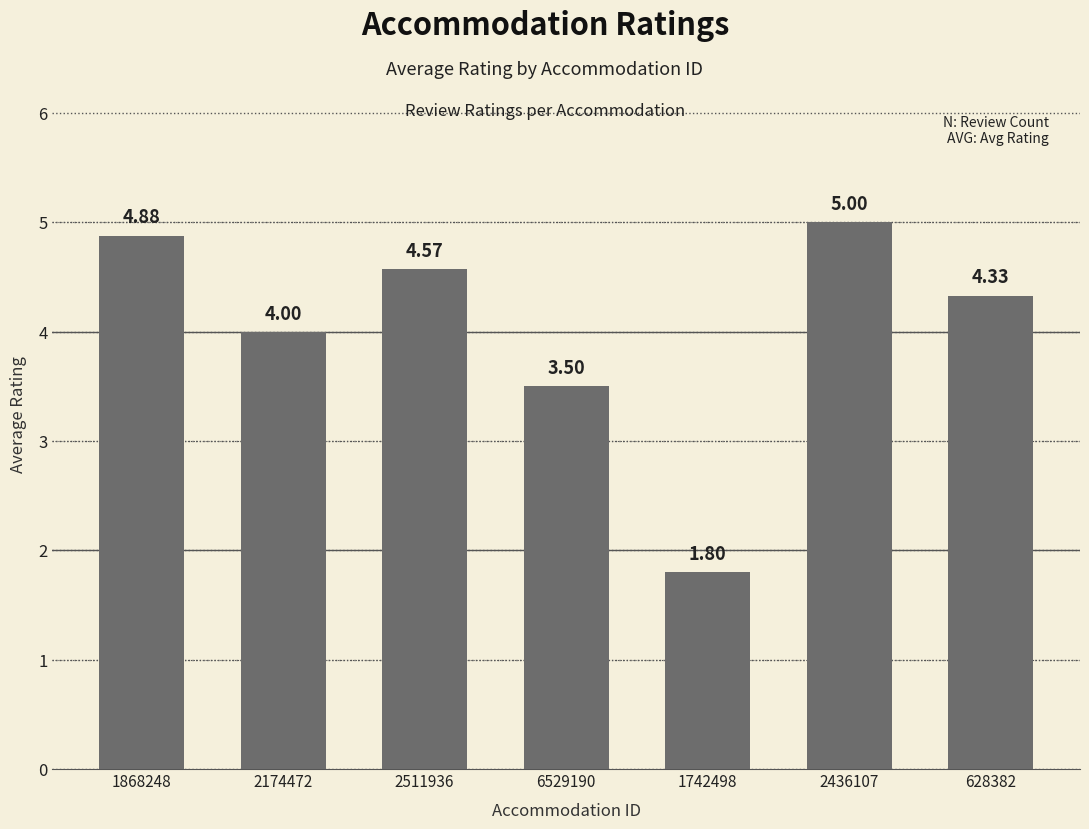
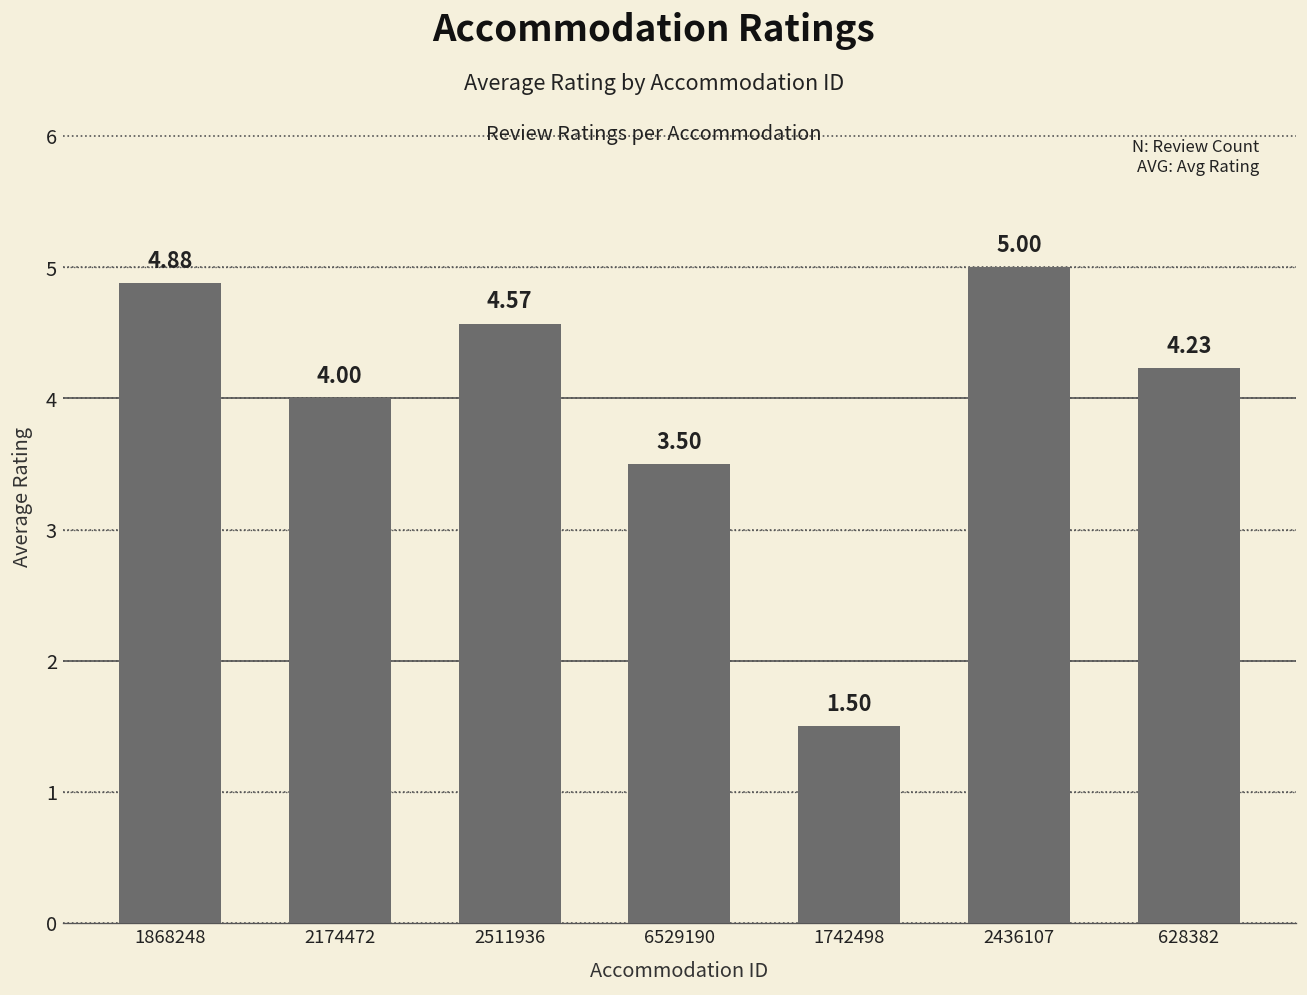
1742498: 1.80 -> 1.50
628382: 4.33 -> 4.23
